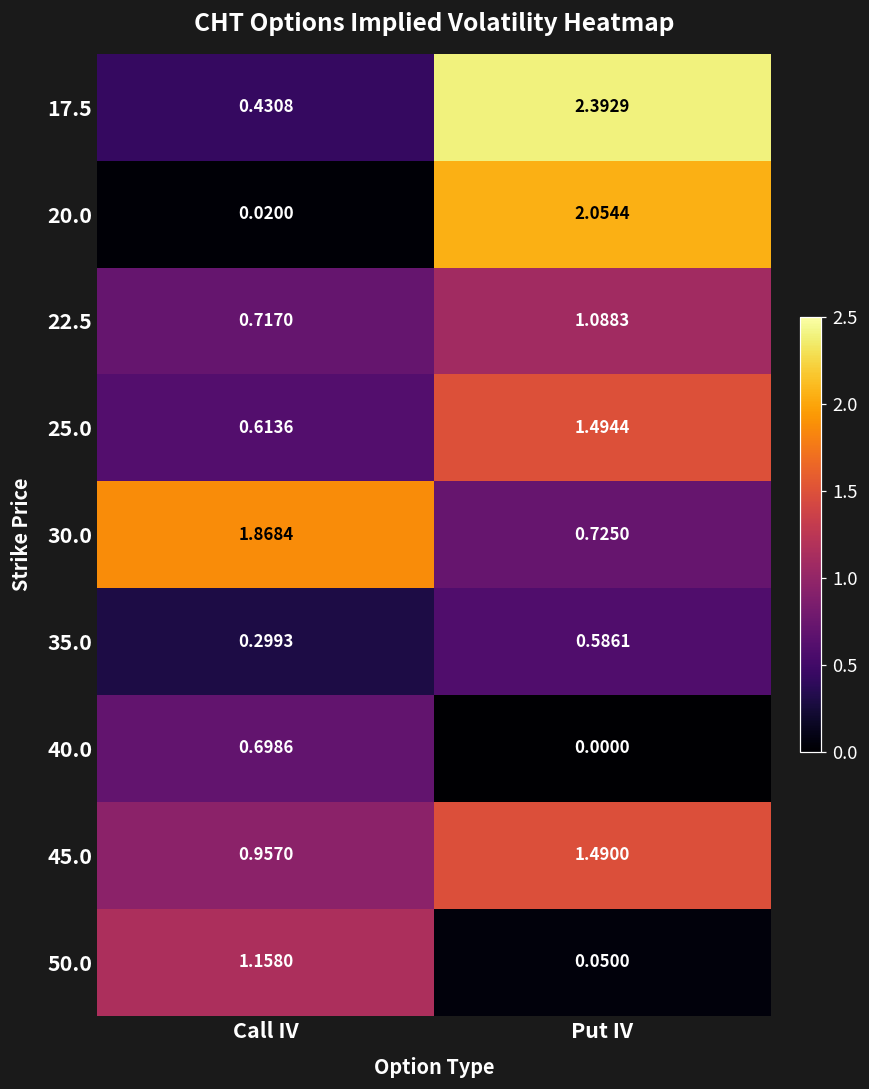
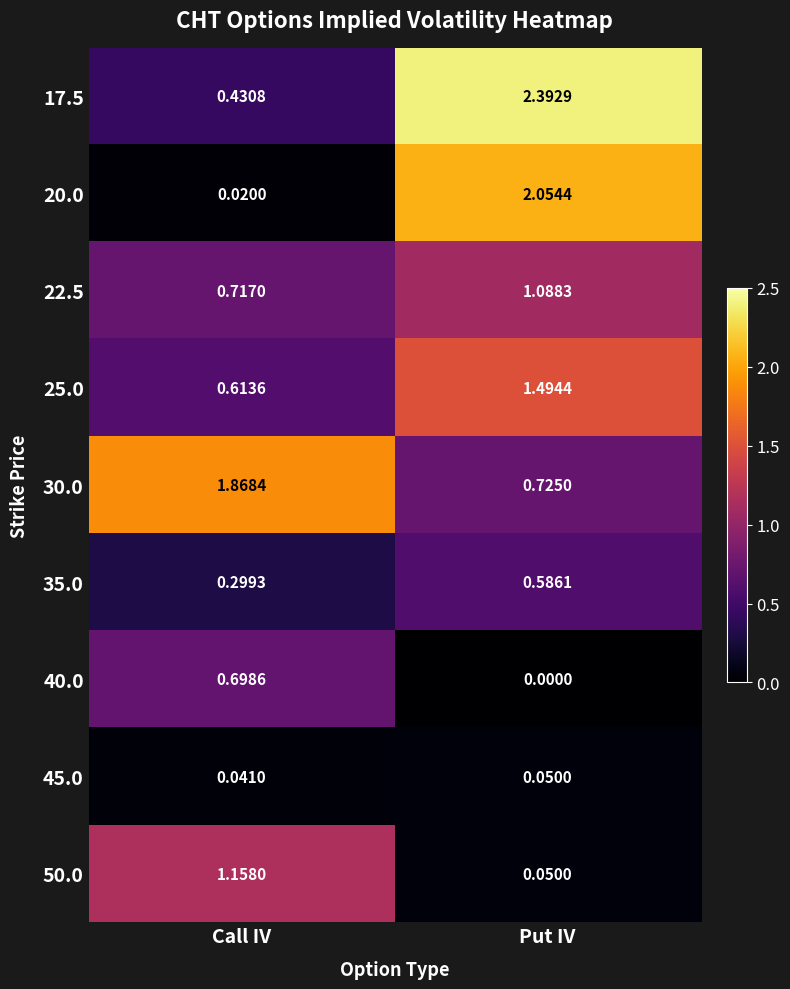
45.0, Call IV: 0.9570 -> 0.0410
45.0, Put IV: 1.4900 -> 0.0500
